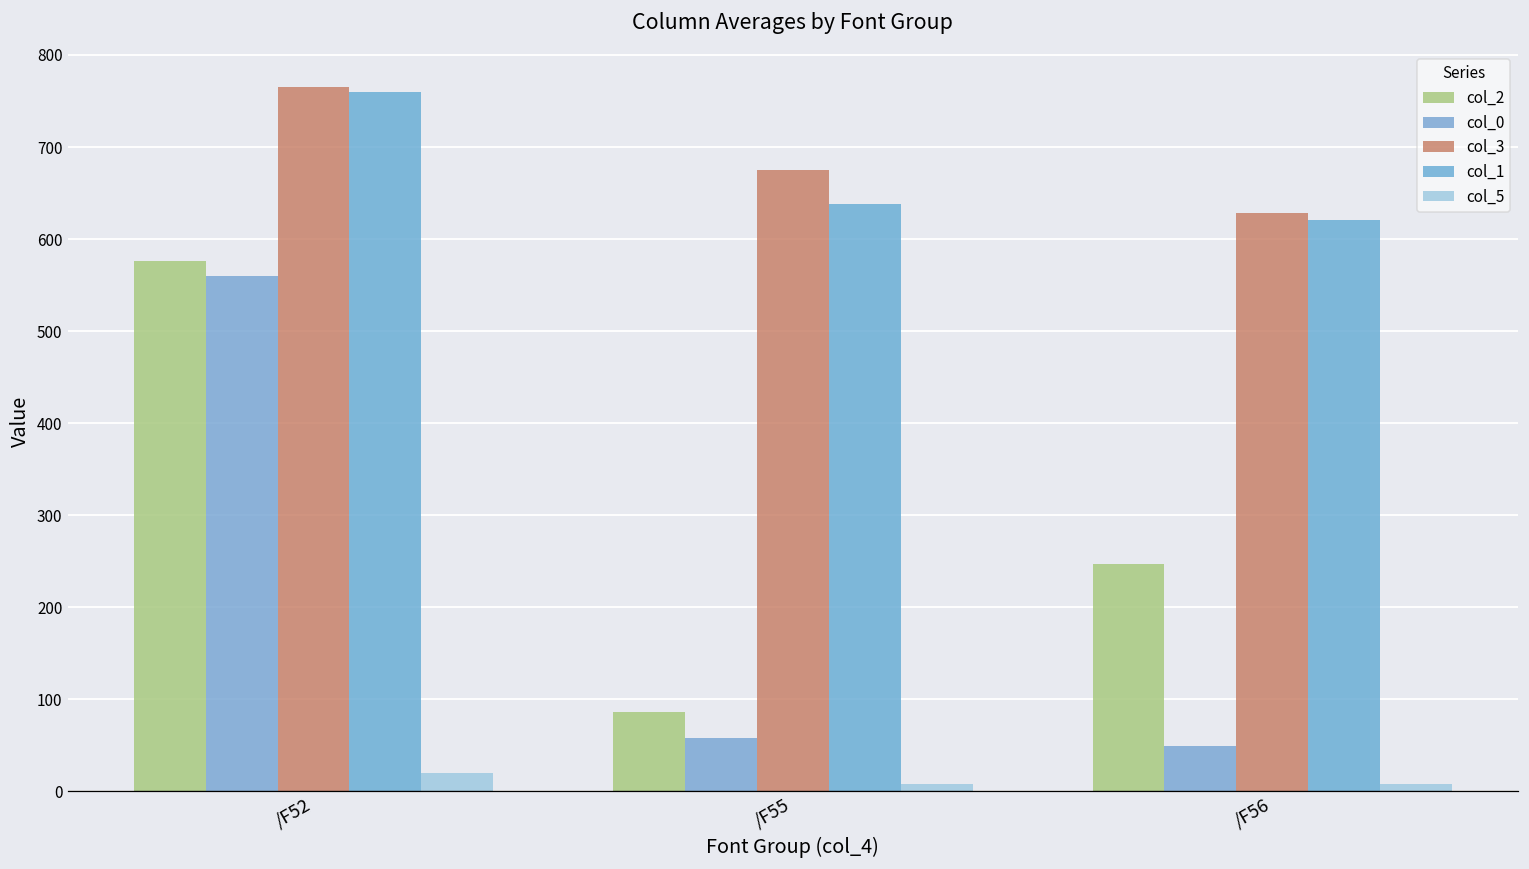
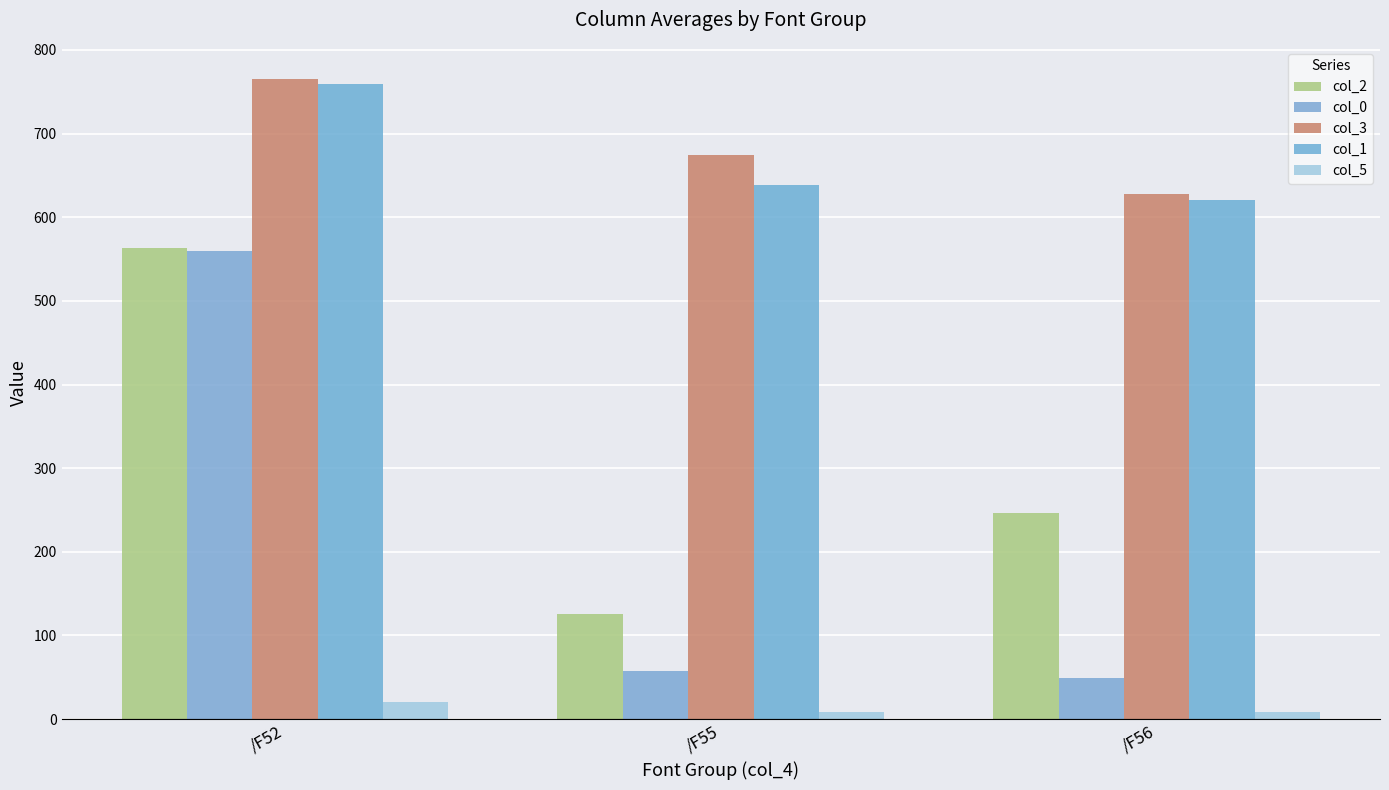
col_2, /F52: 580 -> 560
col_2, /F55: 90 -> 130
